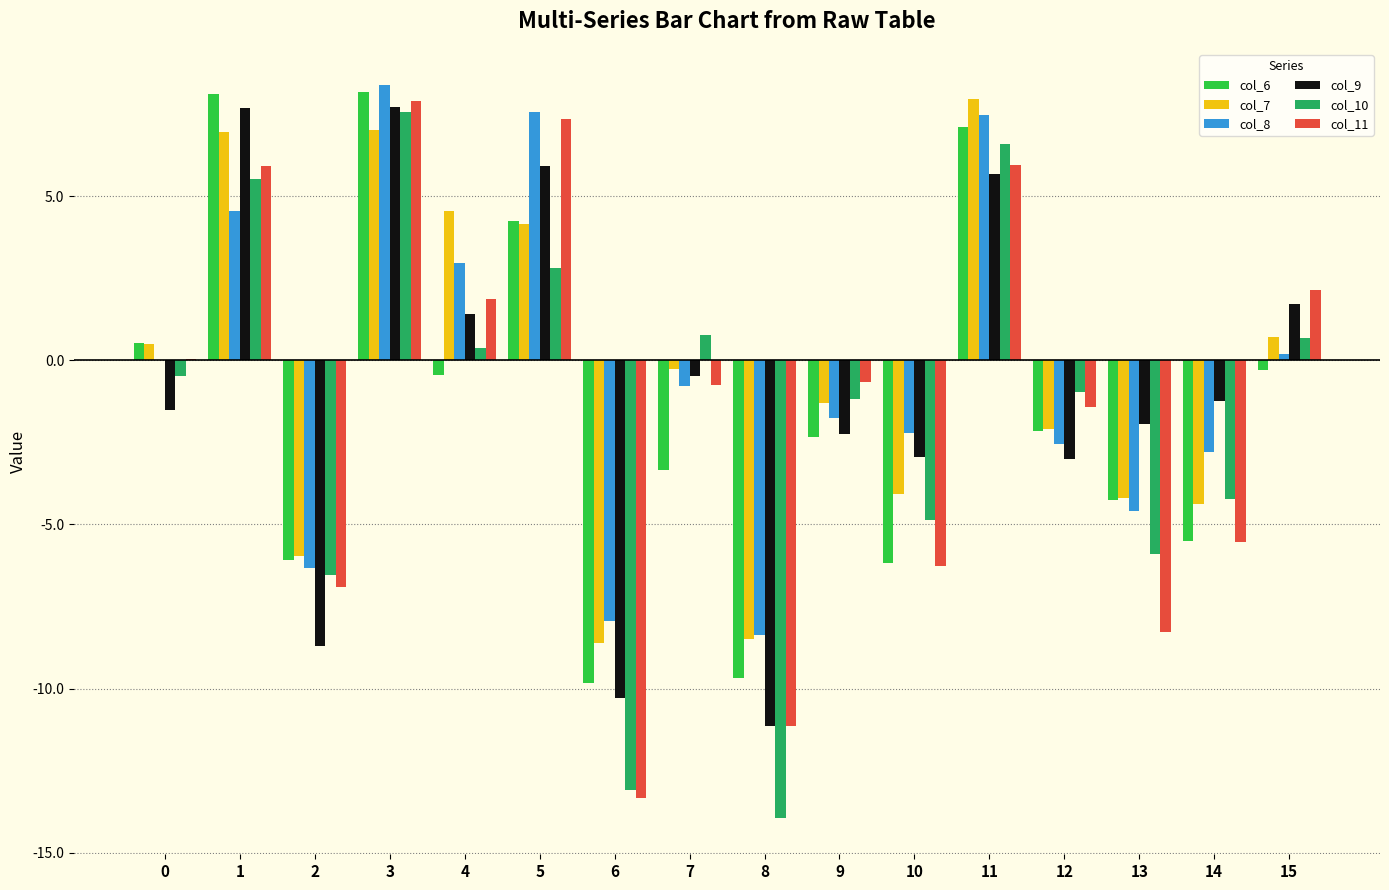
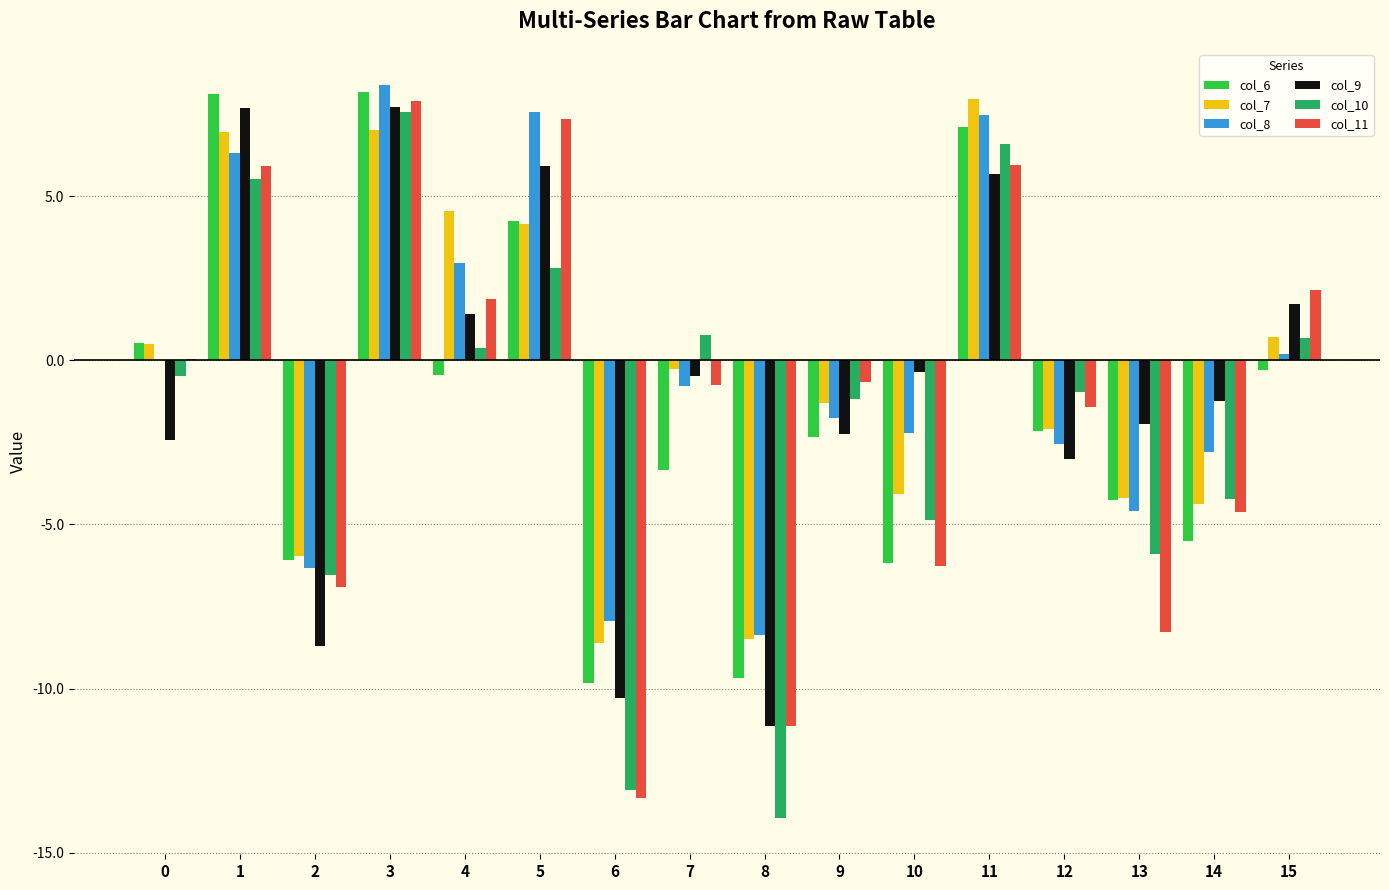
col_9, 0: -1.5 -> -2.4
col_8, 1: 4.6 -> 6.3
col_9, 10: -2.9 -> -0.4
col_11, 14: -5.5 -> -4.6
